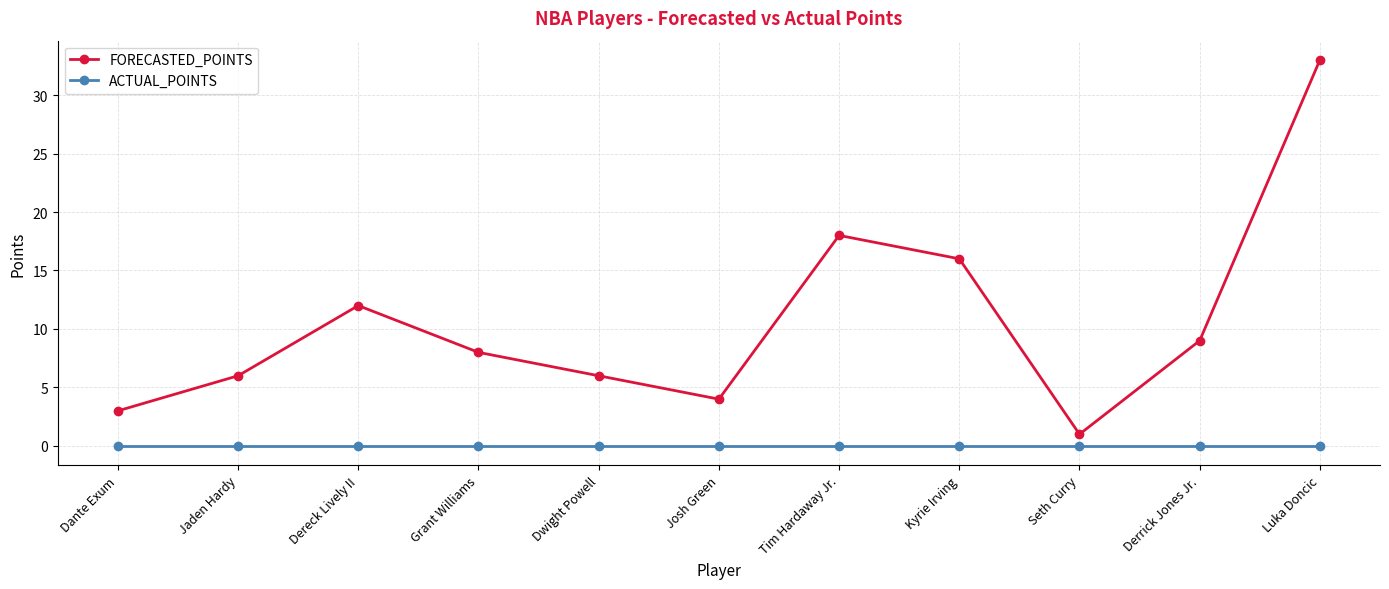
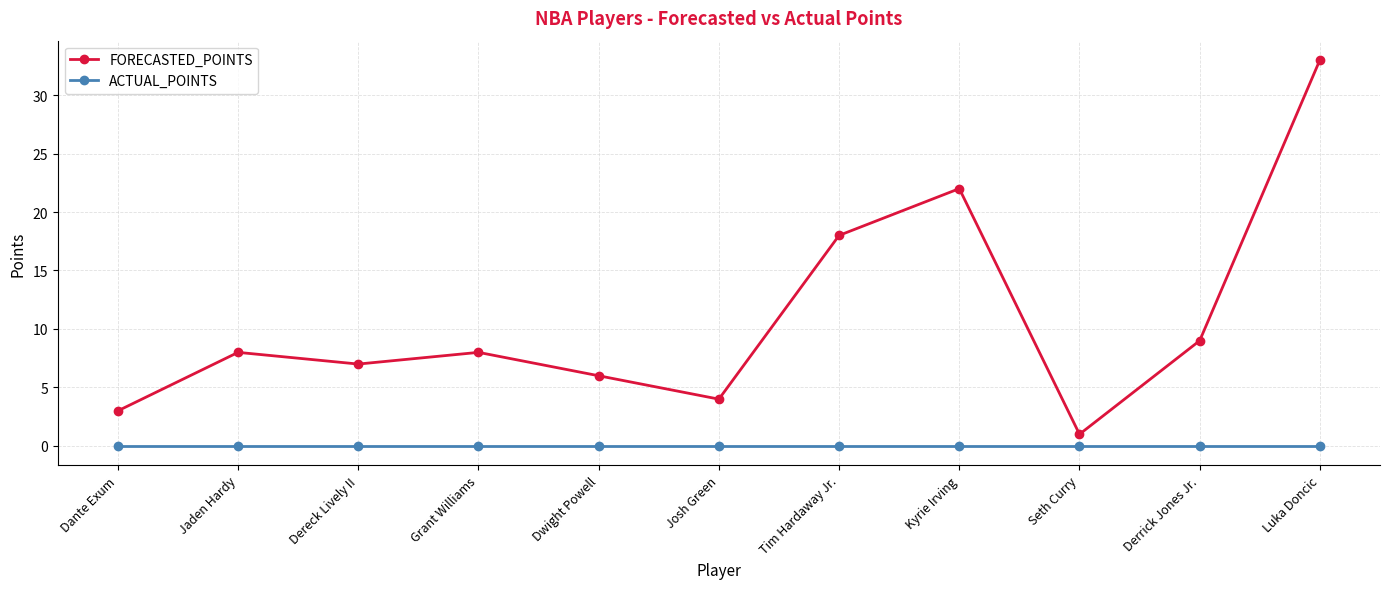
FORECASTED_POINTS, Jaden Hardy: 6 -> 8
FORECASTED_POINTS, Dereck Lively II: 12 -> 7
FORECASTED_POINTS, Kyrie Irving: 16 -> 22
